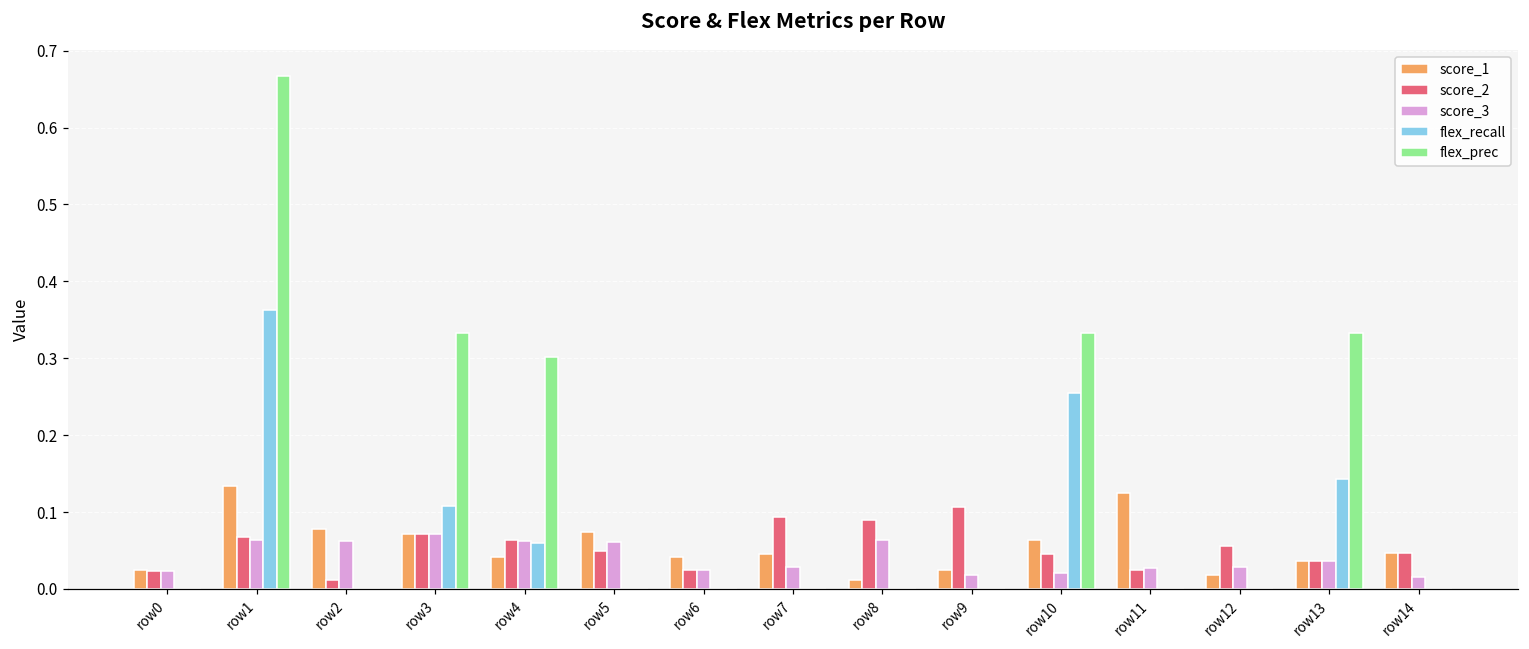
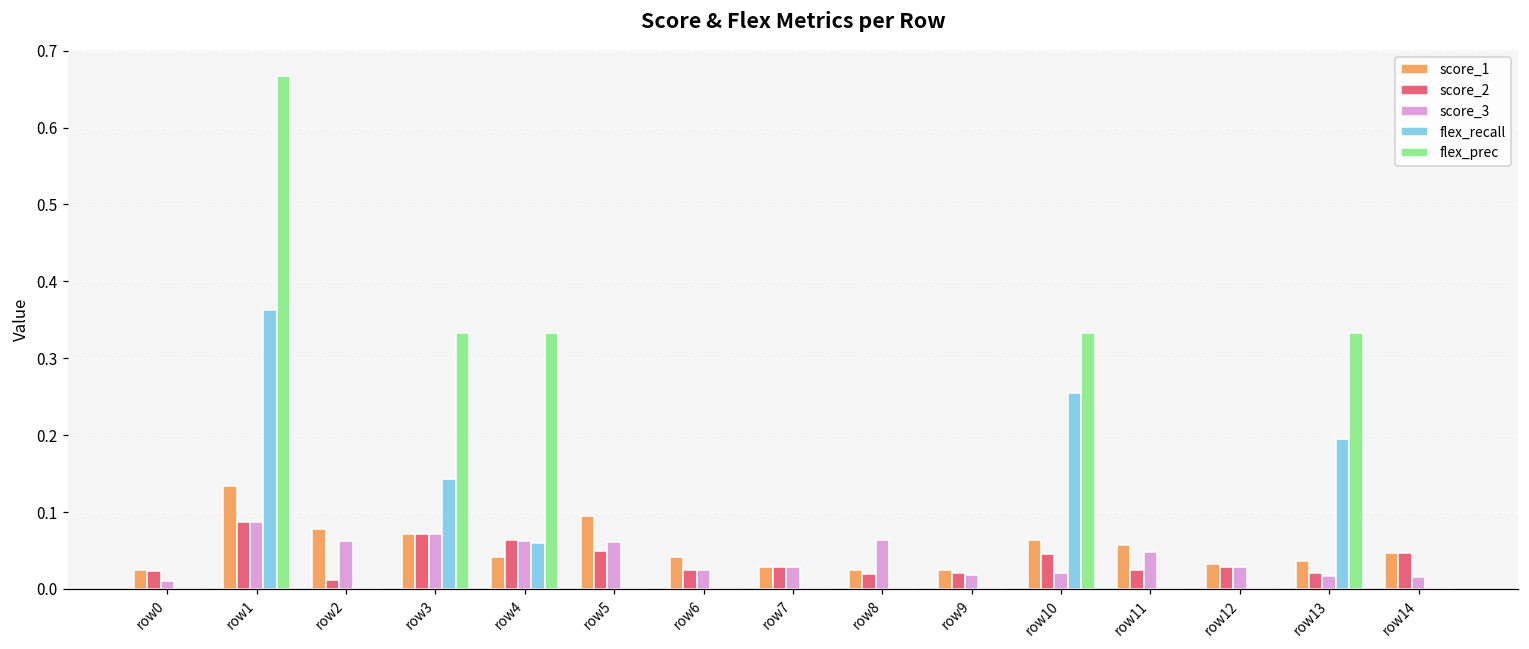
score_3, row0: 0.02 -> 0.01
score_2, row1: 0.07 -> 0.09
score_3, row1: 0.06 -> 0.09
flex_recall, row3: 0.11 -> 0.14
flex_prec, row4: 0.30 -> 0.33
score_1, row5: 0.07 -> 0.10
score_1, row7: 0.05 -> 0.03
score_2, row7: 0.09 -> 0.03
score_1, row8: 0.01 -> 0.02
score_2, row8: 0.09 -> 0.02
score_2, row9: 0.11 -> 0.02
score_1, row11: 0.13 -> 0.06
score_3, row11: 0.03 -> 0.05
score_1, row12: 0.02 -> 0.03
score_2, row12: 0.06 -> 0.03
score_2, row13: 0.04 -> 0.02
score_3, row13: 0.04 -> 0.02
flex_recall, row13: 0.14 -> 0.20
